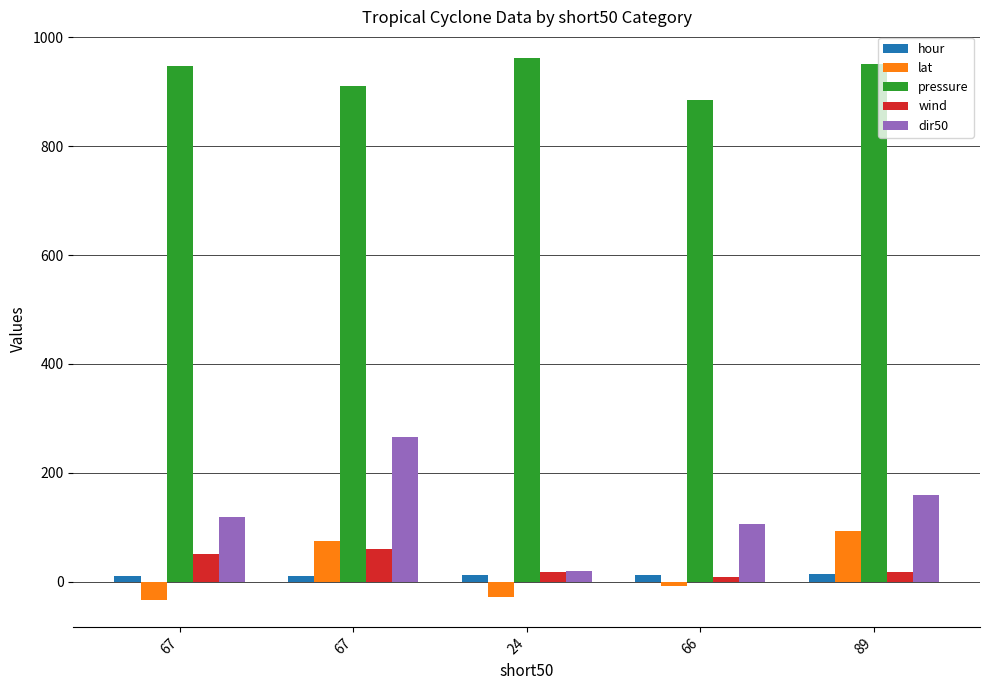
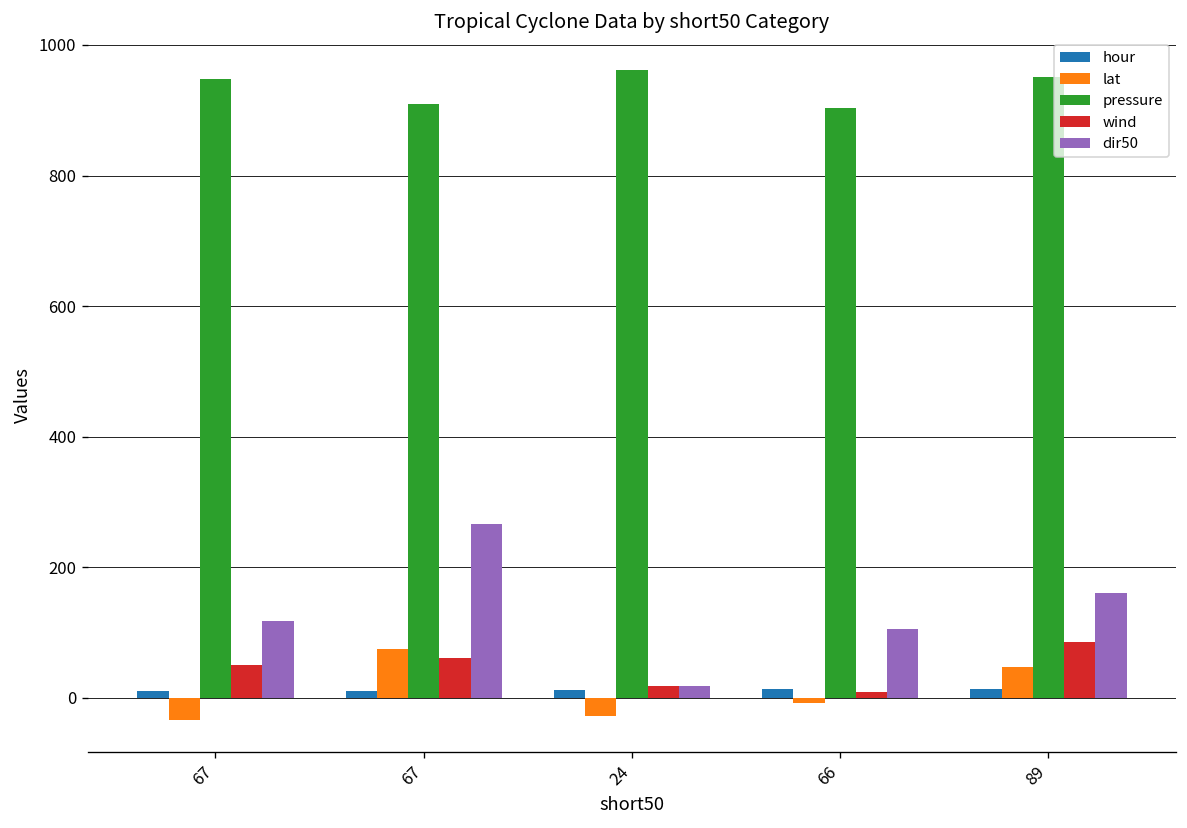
pressure, 66: 890 -> 900
lat, 89: 90 -> 50
wind, 89: 20 -> 90
